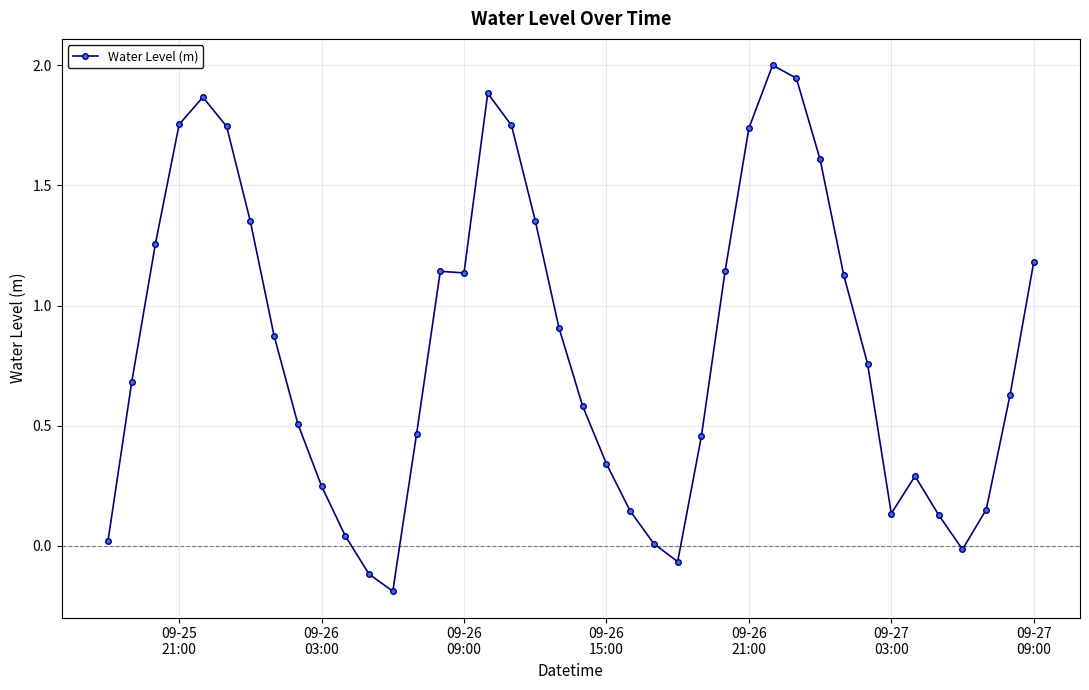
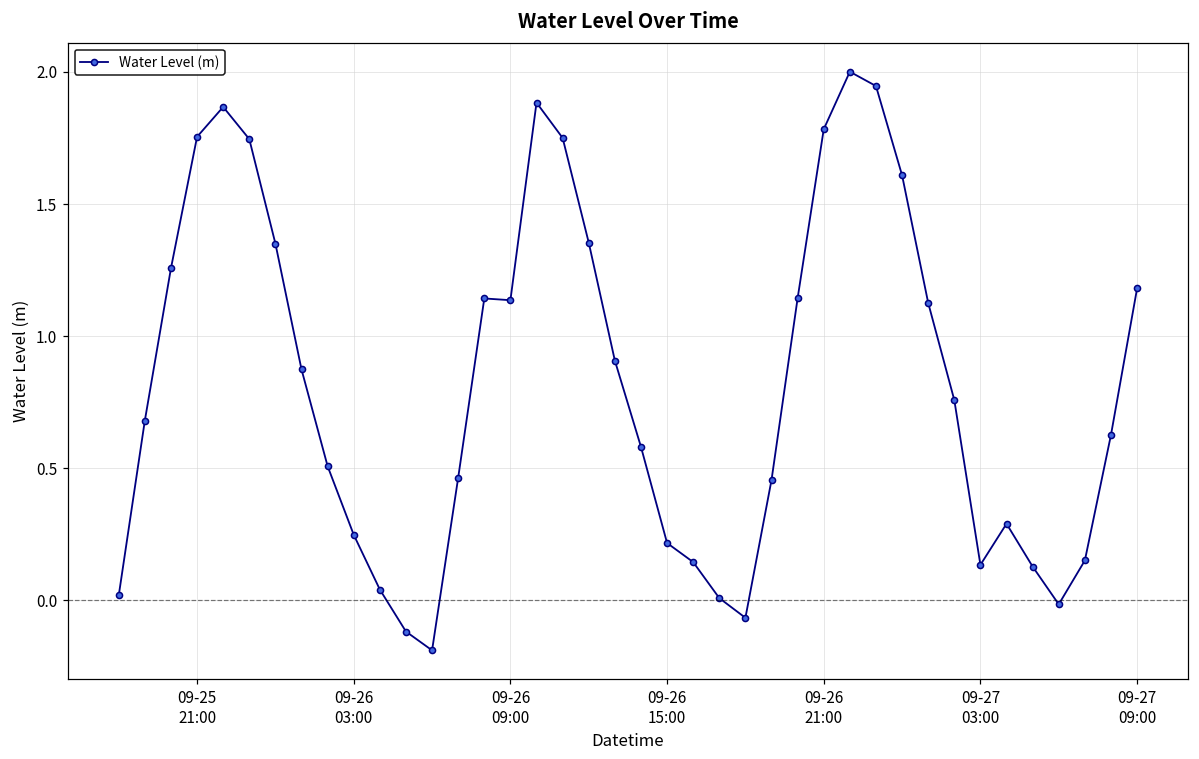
09-26 15:00: 0.34 -> 0.22
09-26 21:00: 1.74 -> 1.78
